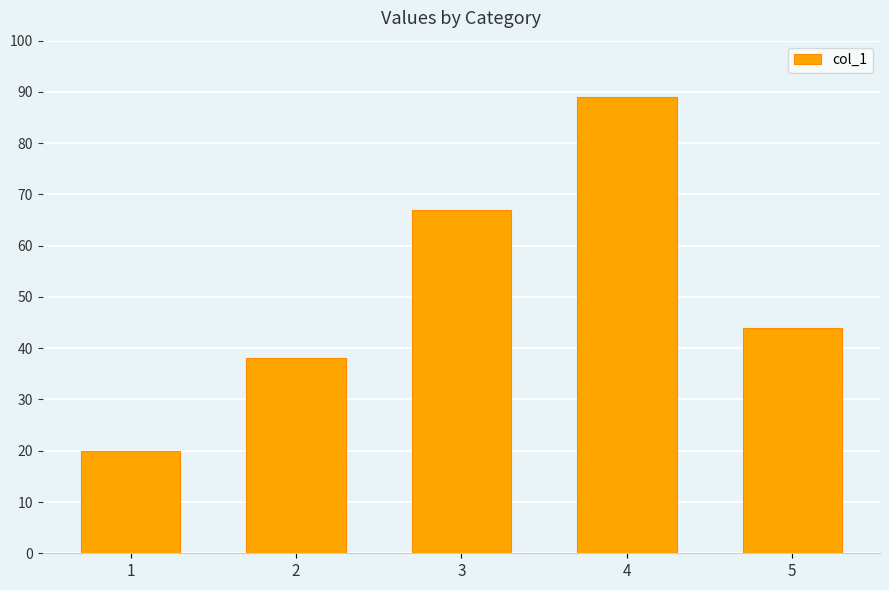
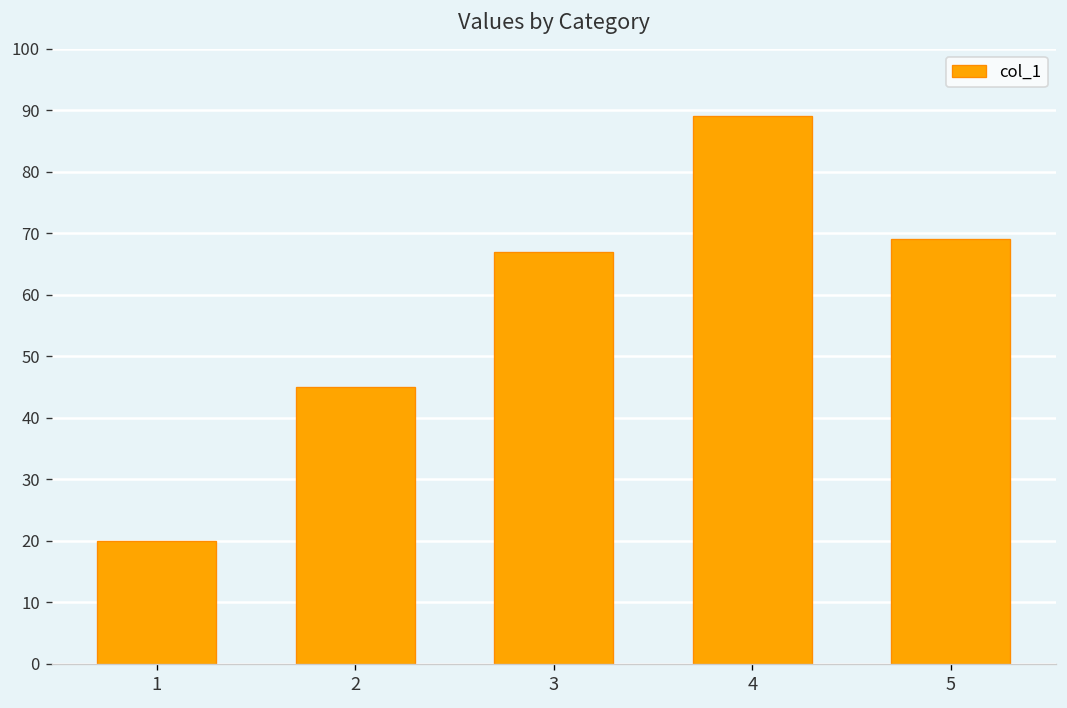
2: 38 -> 45
5: 44 -> 69
